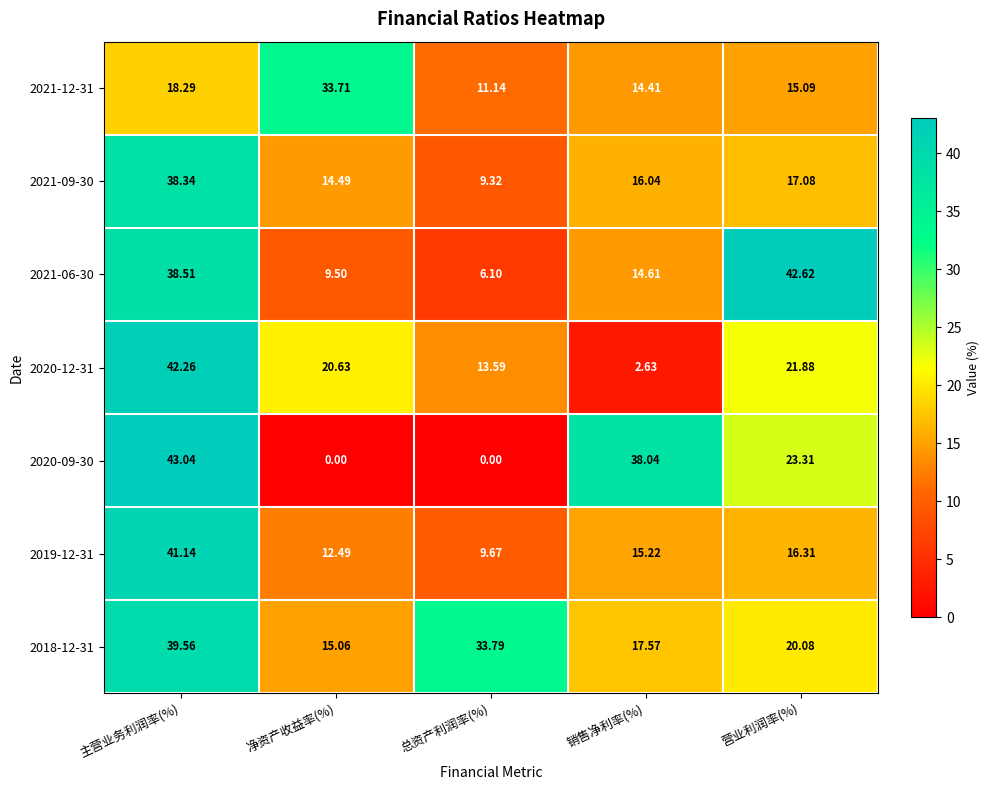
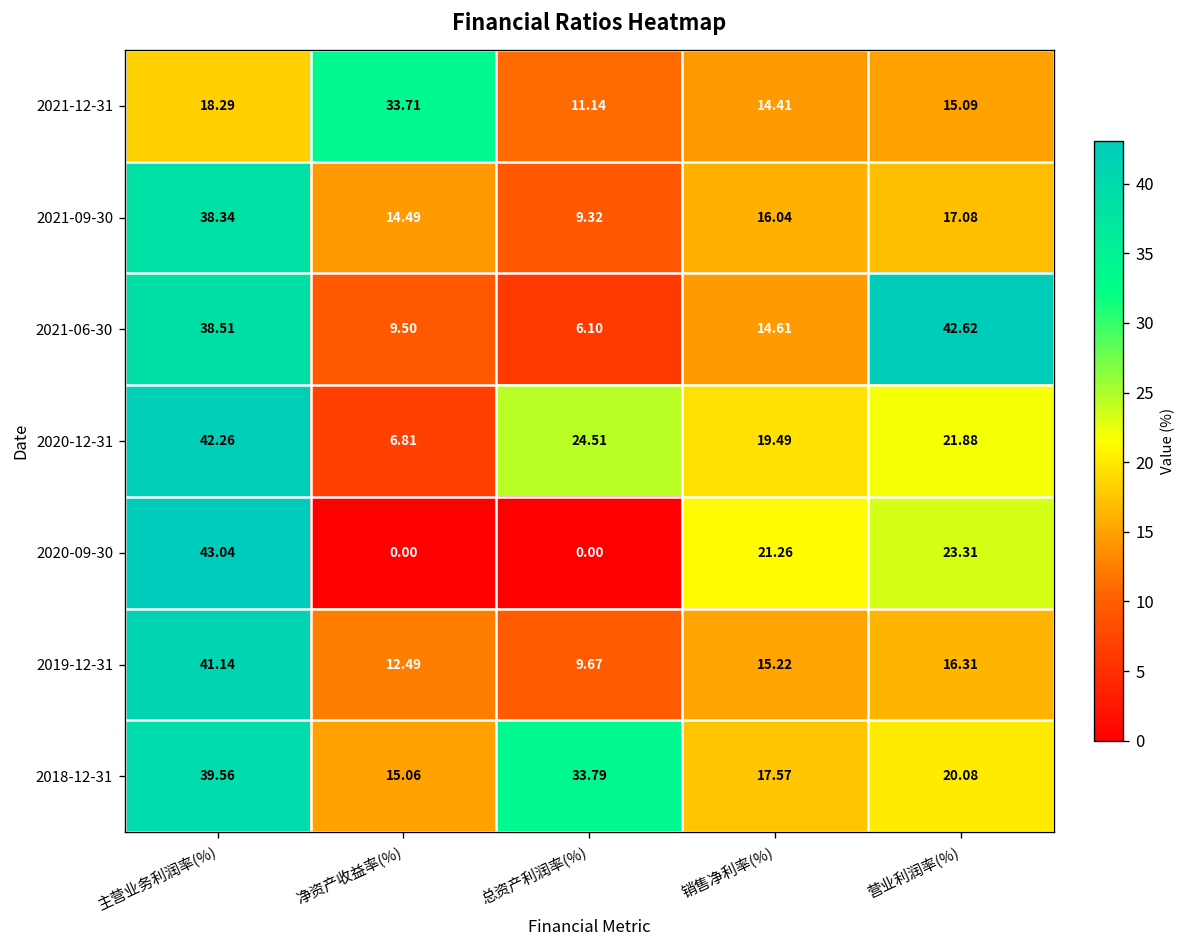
2020-12-31, 净资产收益率(%): 20.63 -> 6.81
2020-12-31, 总资产利润率(%): 13.59 -> 24.51
2020-12-31, 销售净利率(%): 2.63 -> 19.49
2020-09-30, 销售净利率(%): 38.04 -> 21.26
